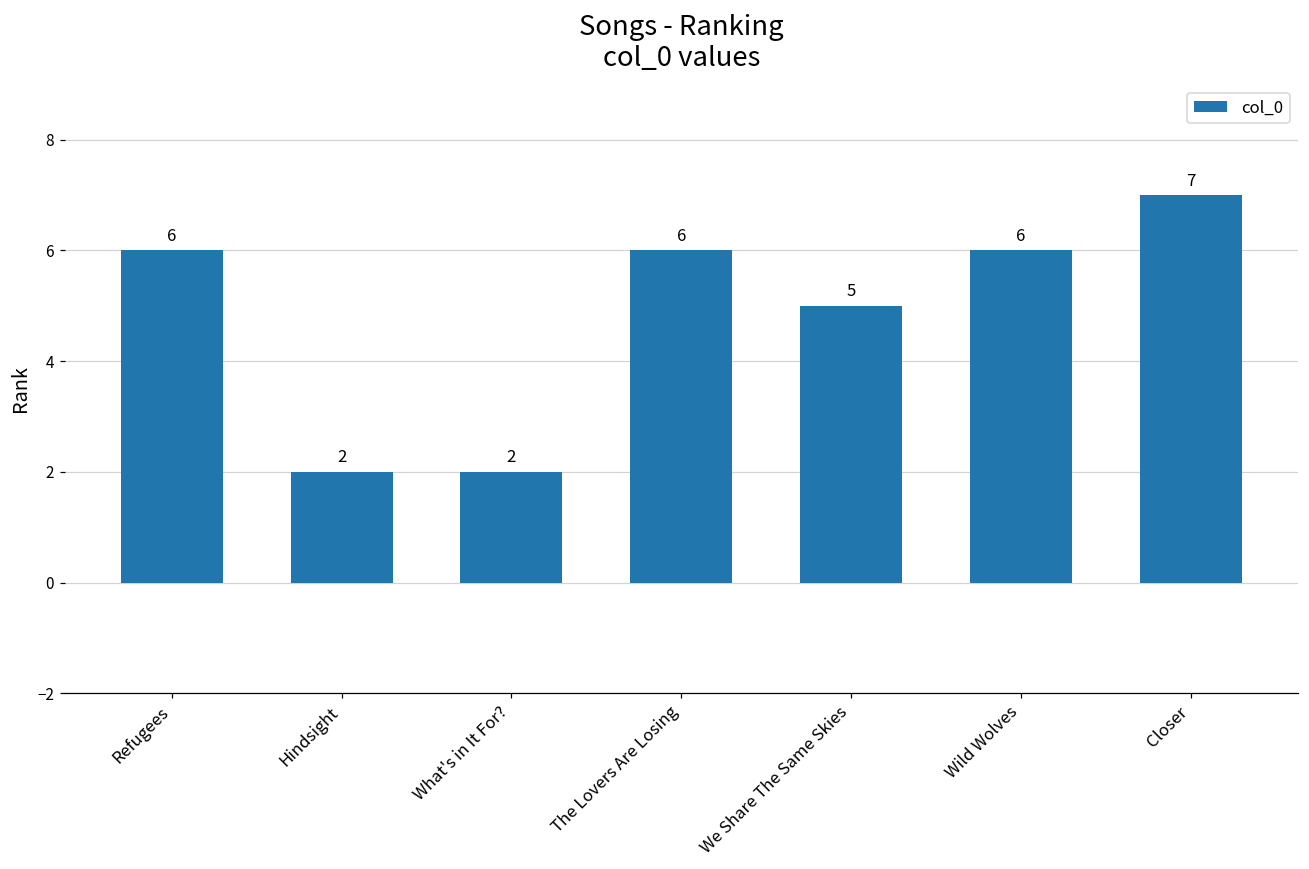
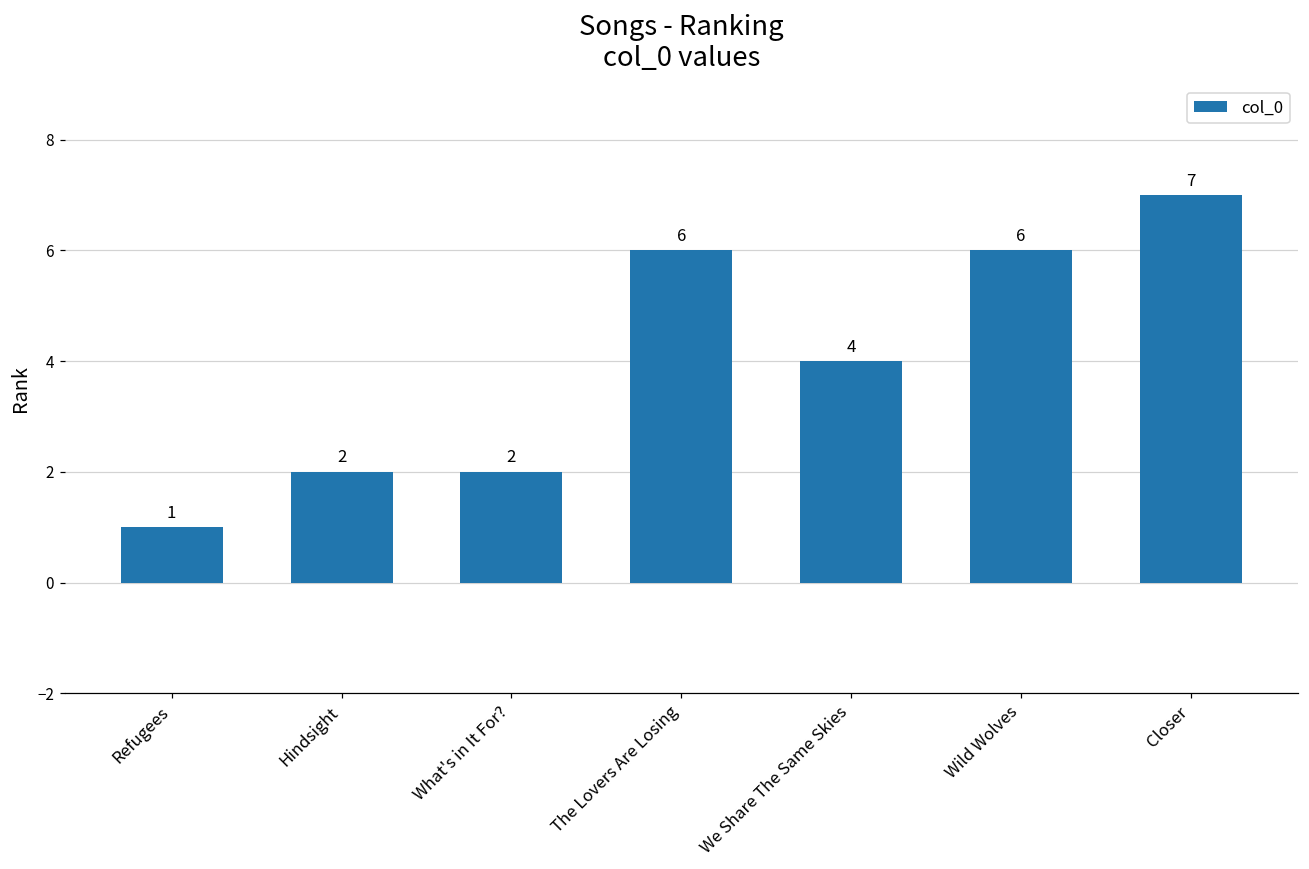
Refugees: 6 -> 1
We Share The Same Skies: 5 -> 4
